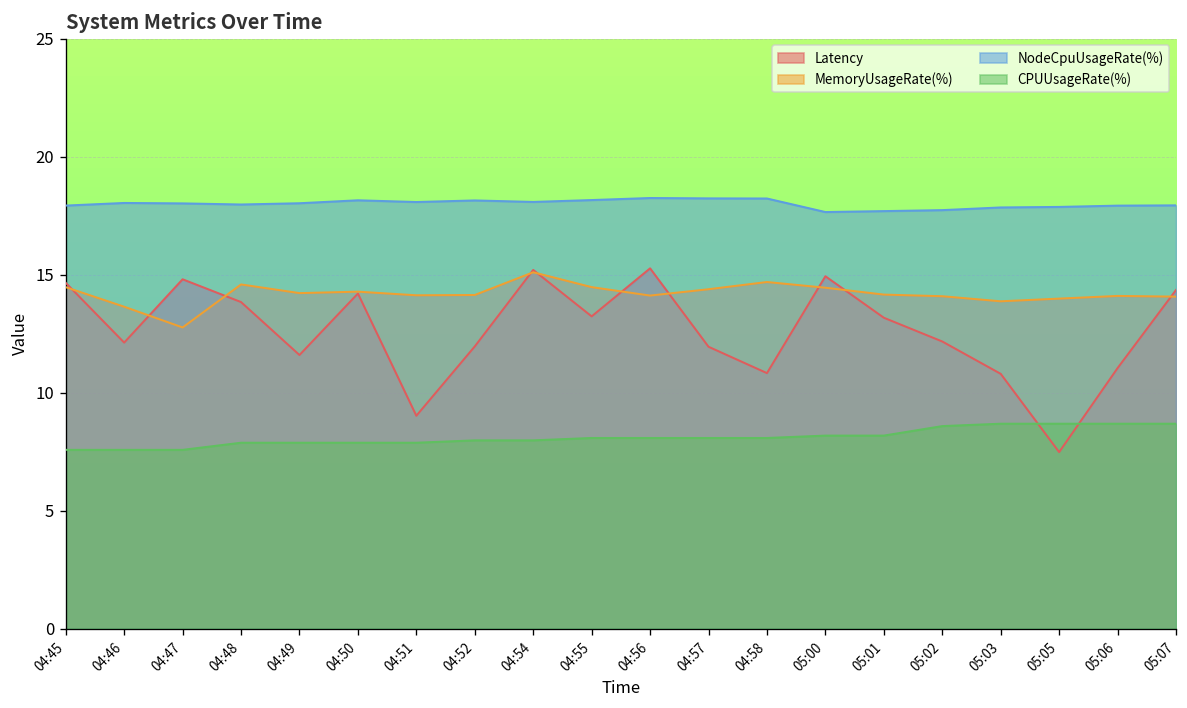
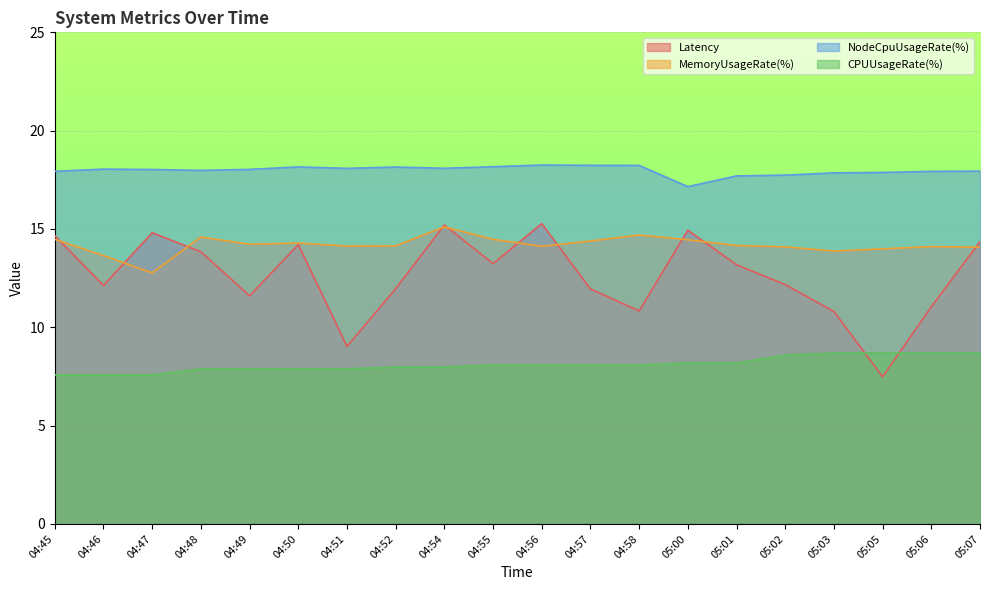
NodeCpuUsageRate(%), 05:00: 17.7 -> 17.2
